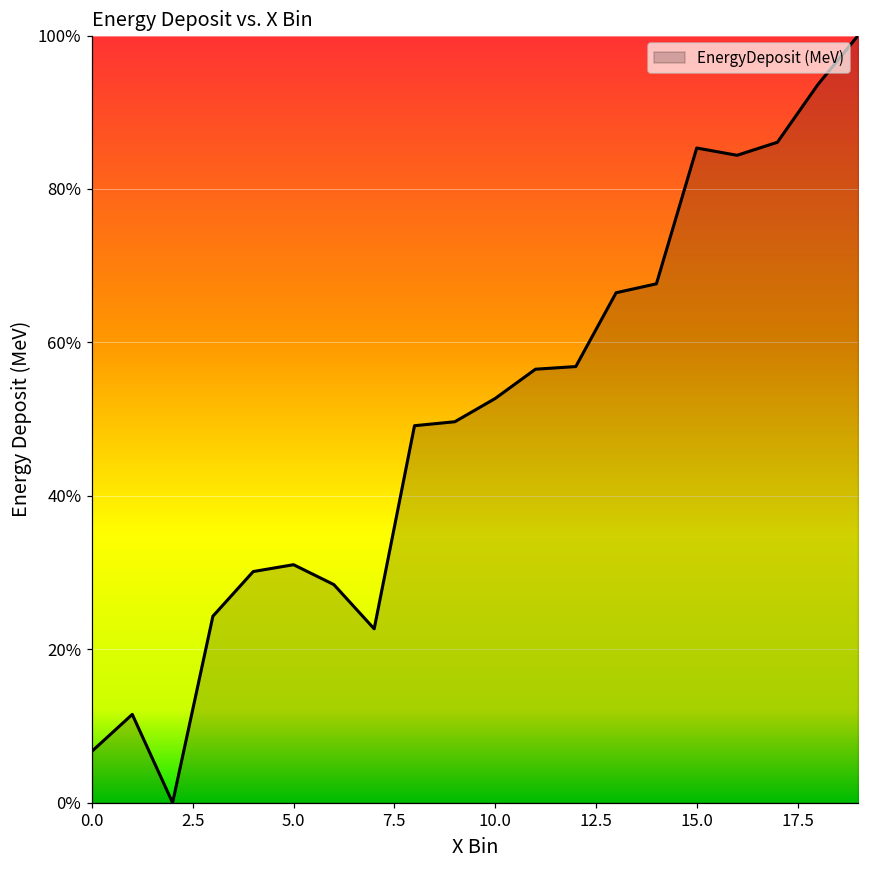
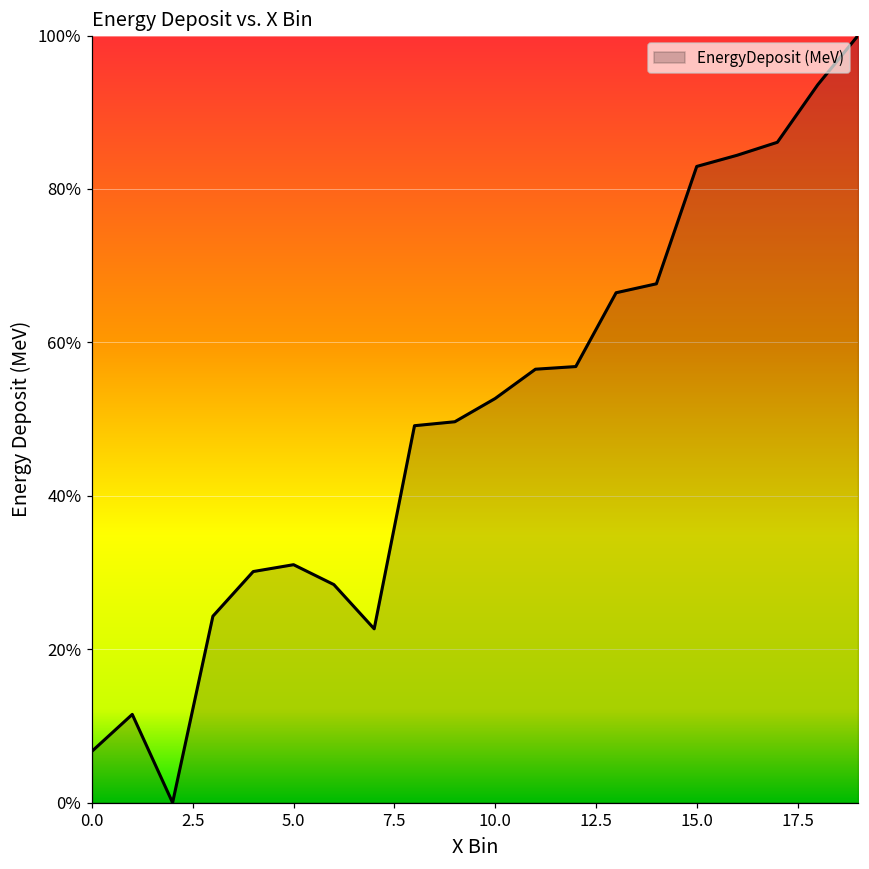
15.0: 85% -> 83%
